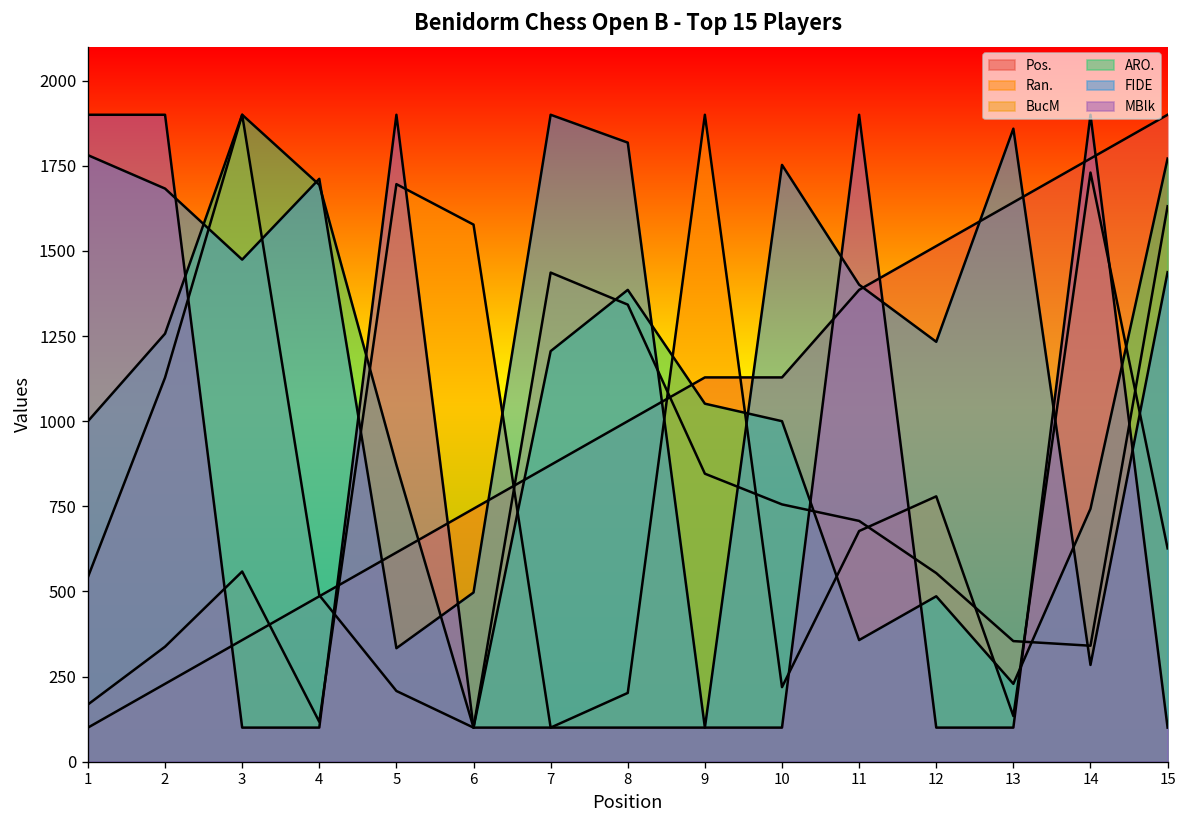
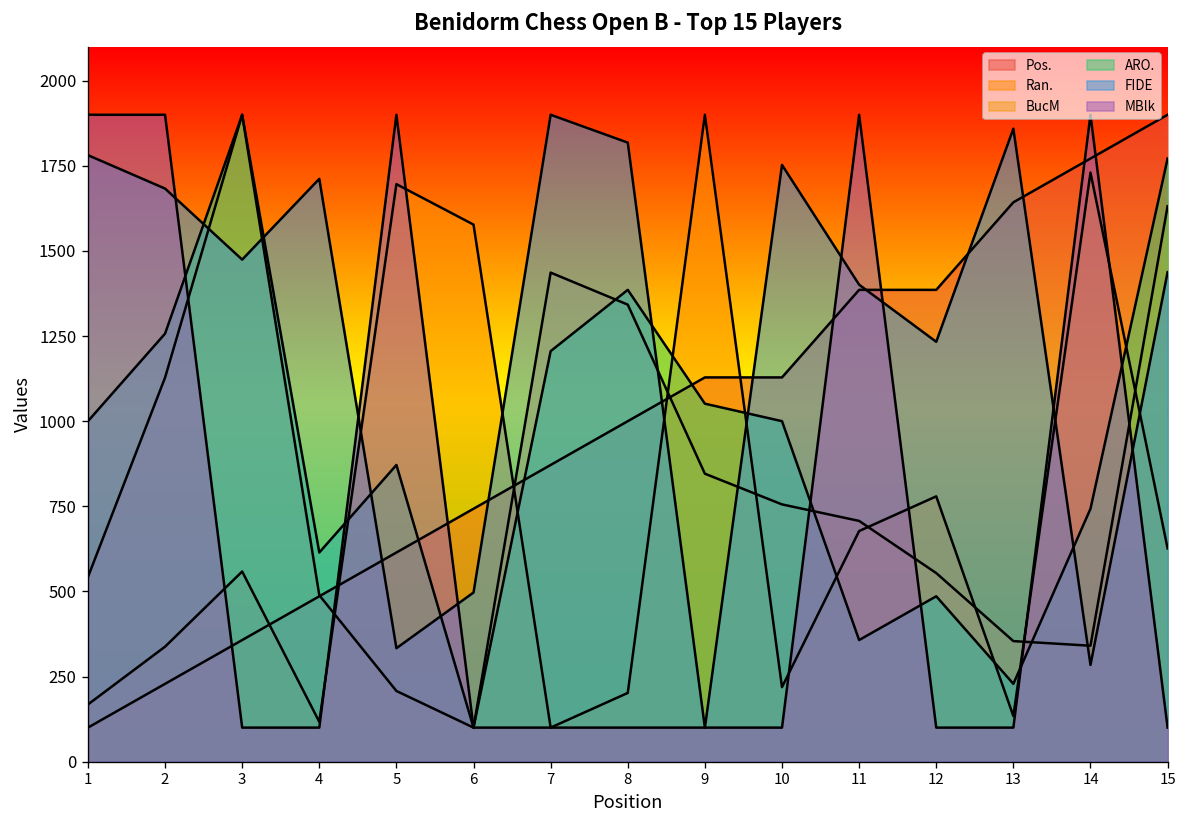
ARO., 4: 1690 -> 610
Pos., 12: 1510 -> 1390
